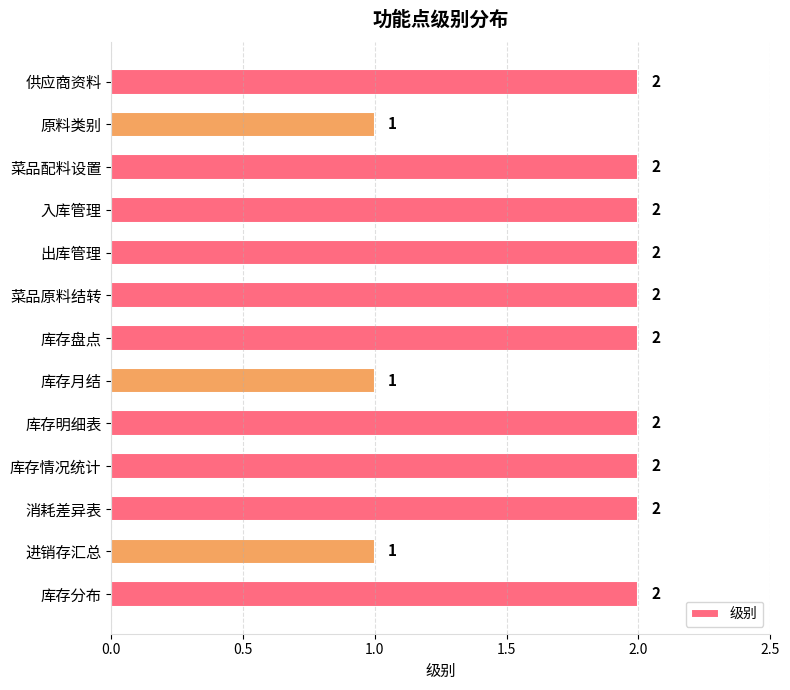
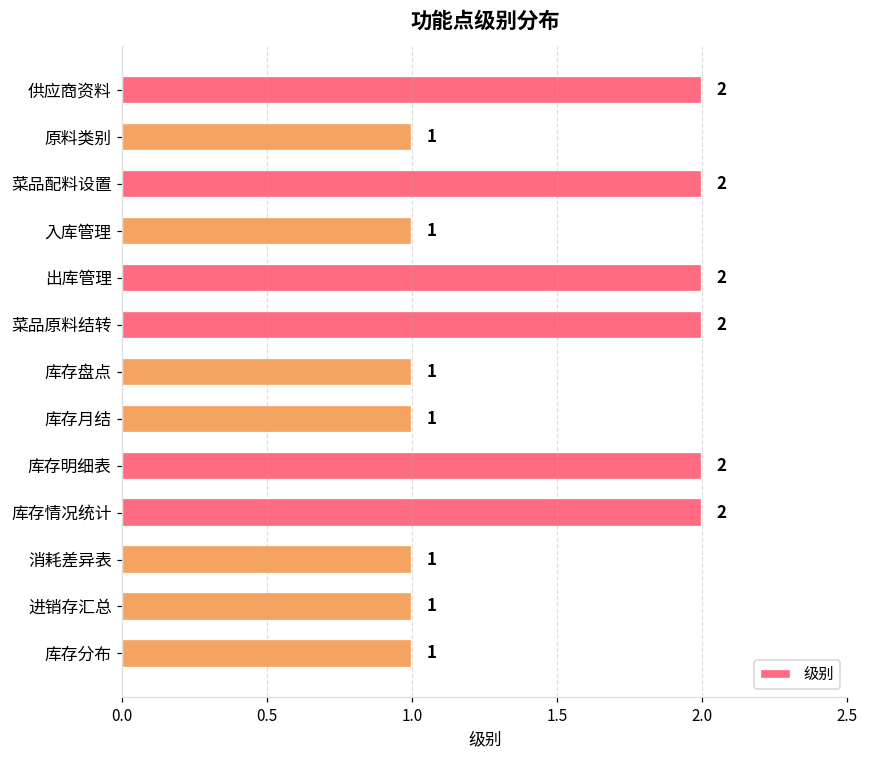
入库管理: 2 -> 1
库存盘点: 2 -> 1
消耗差异表: 2 -> 1
库存分布: 2 -> 1
